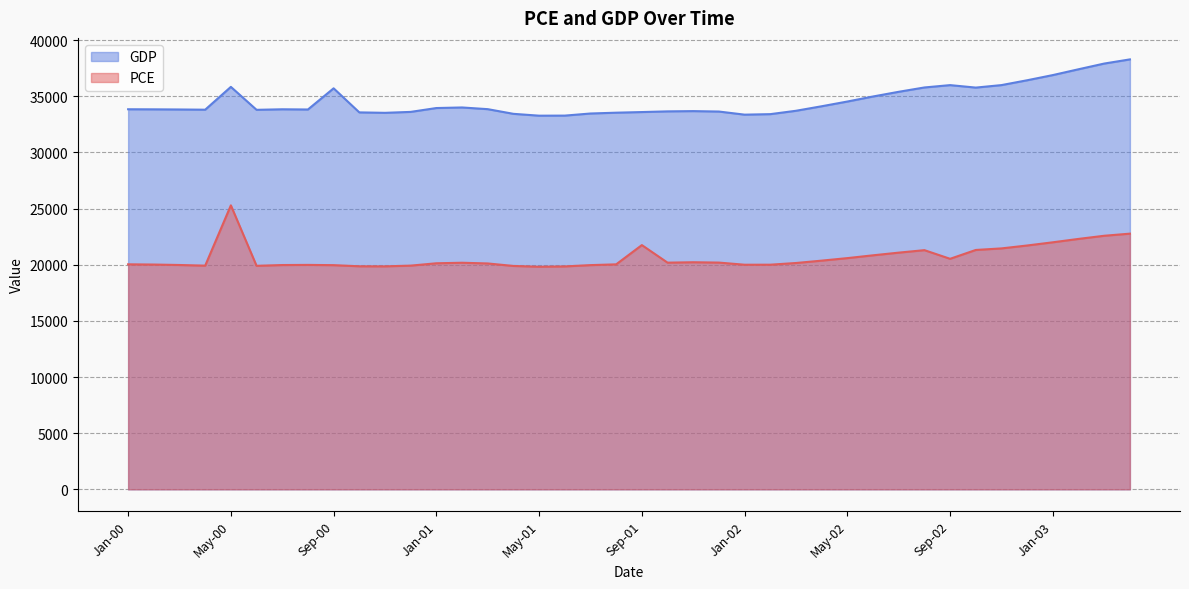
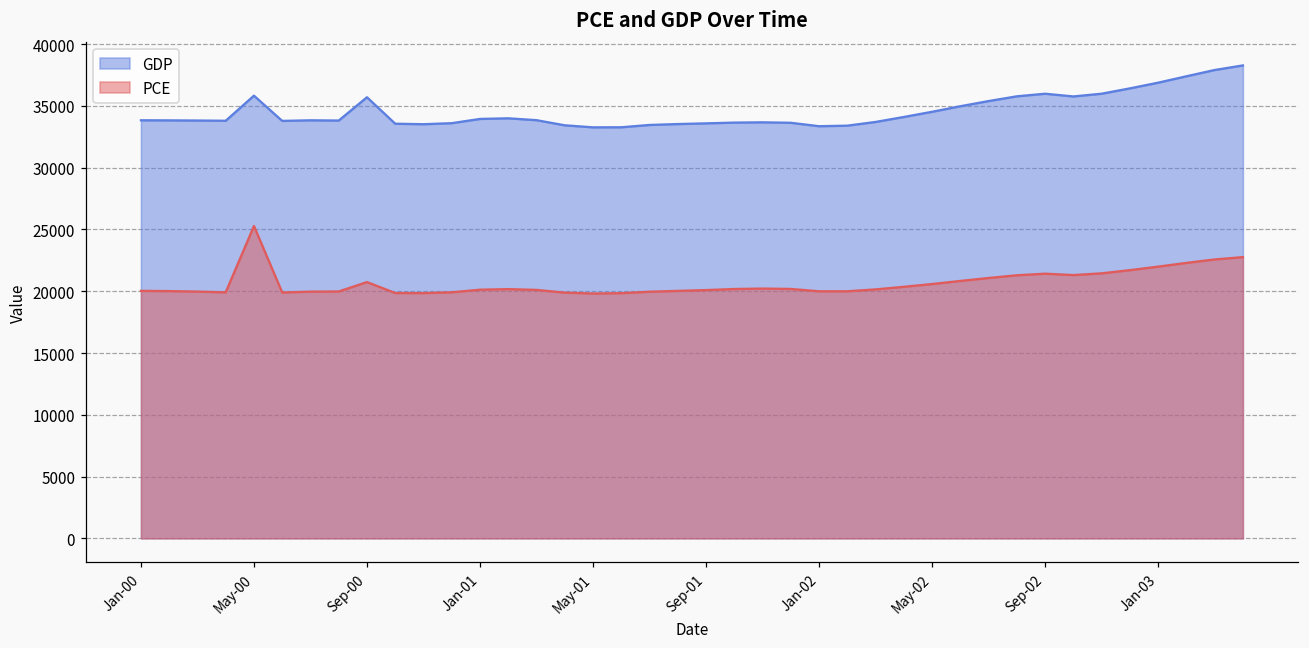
PCE, Sep-00: 20000 -> 20700
PCE, Sep-01: 21700 -> 20100
PCE, Sep-02: 20500 -> 21400
